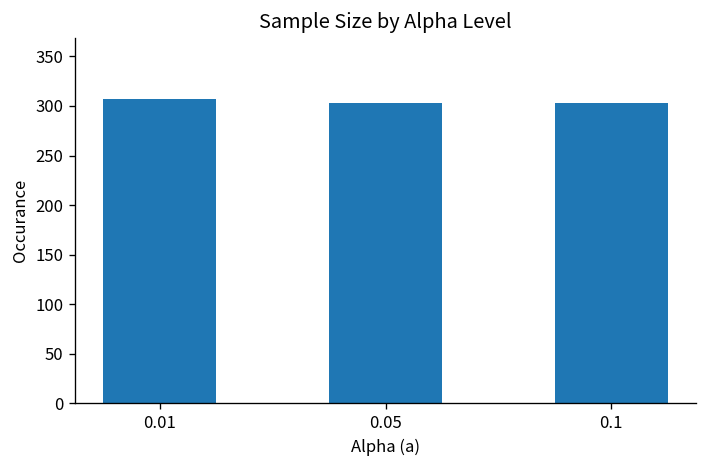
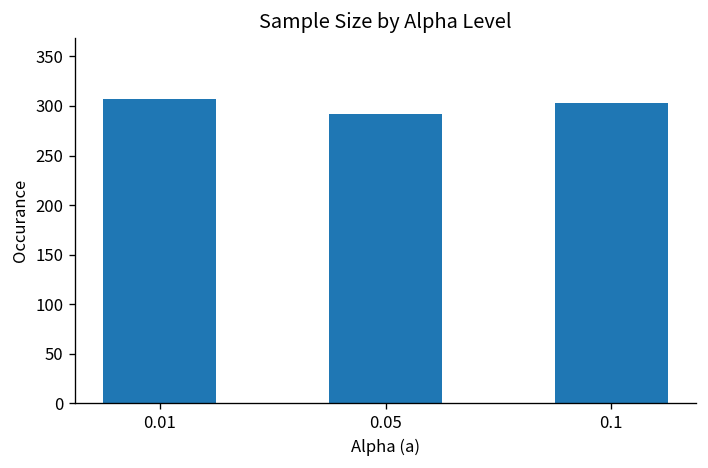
0.05: 300 -> 290
